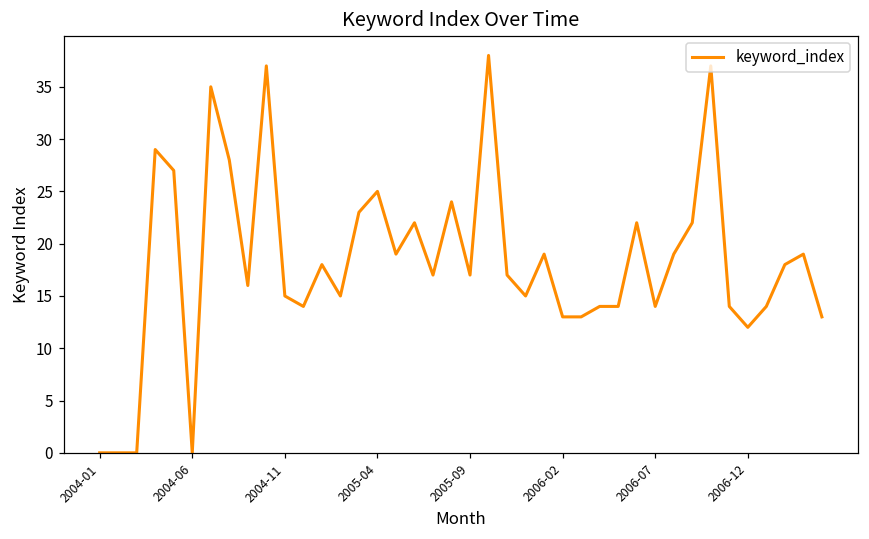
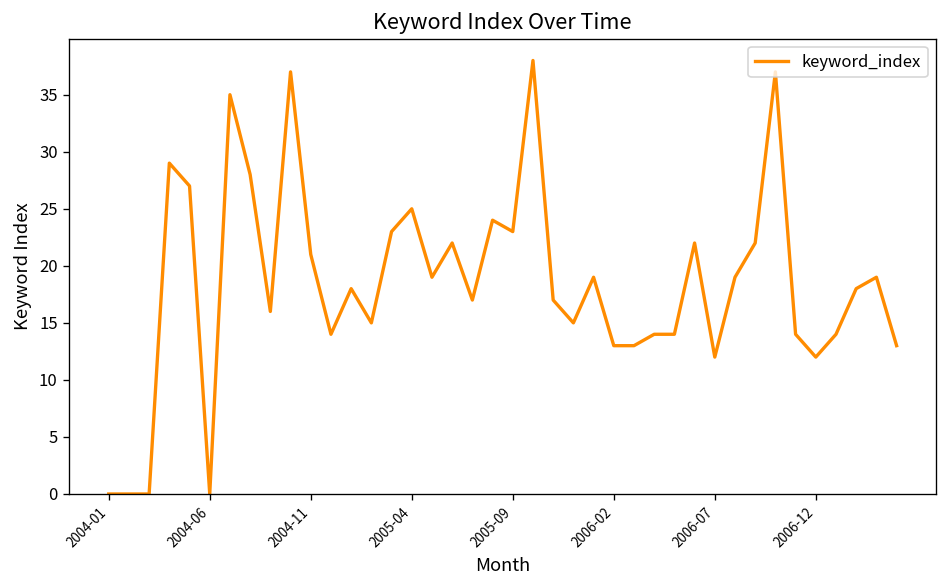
2004-11: 15 -> 21
2005-09: 17 -> 23
2006-07: 14 -> 12
